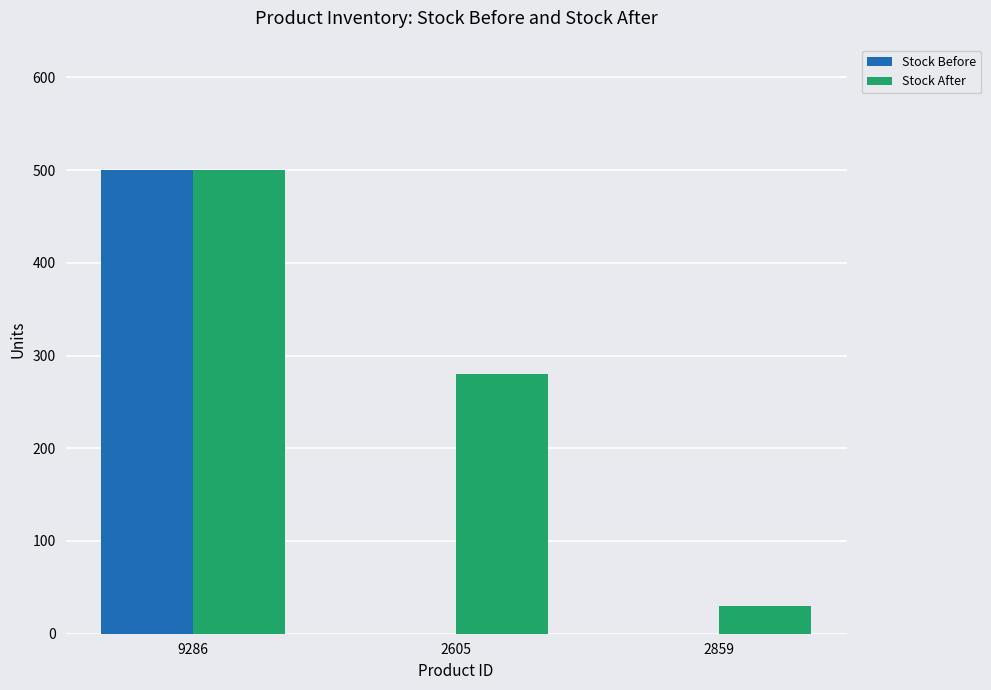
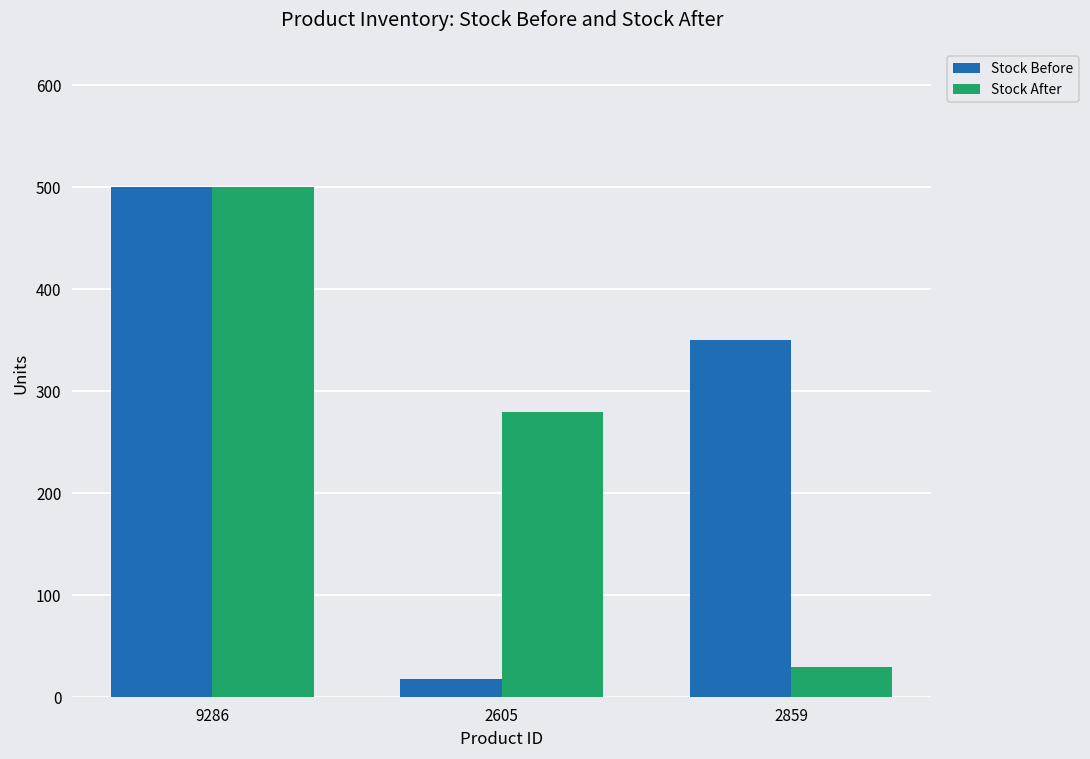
Stock Before, 2605: 0 -> 20
Stock Before, 2859: 0 -> 350
